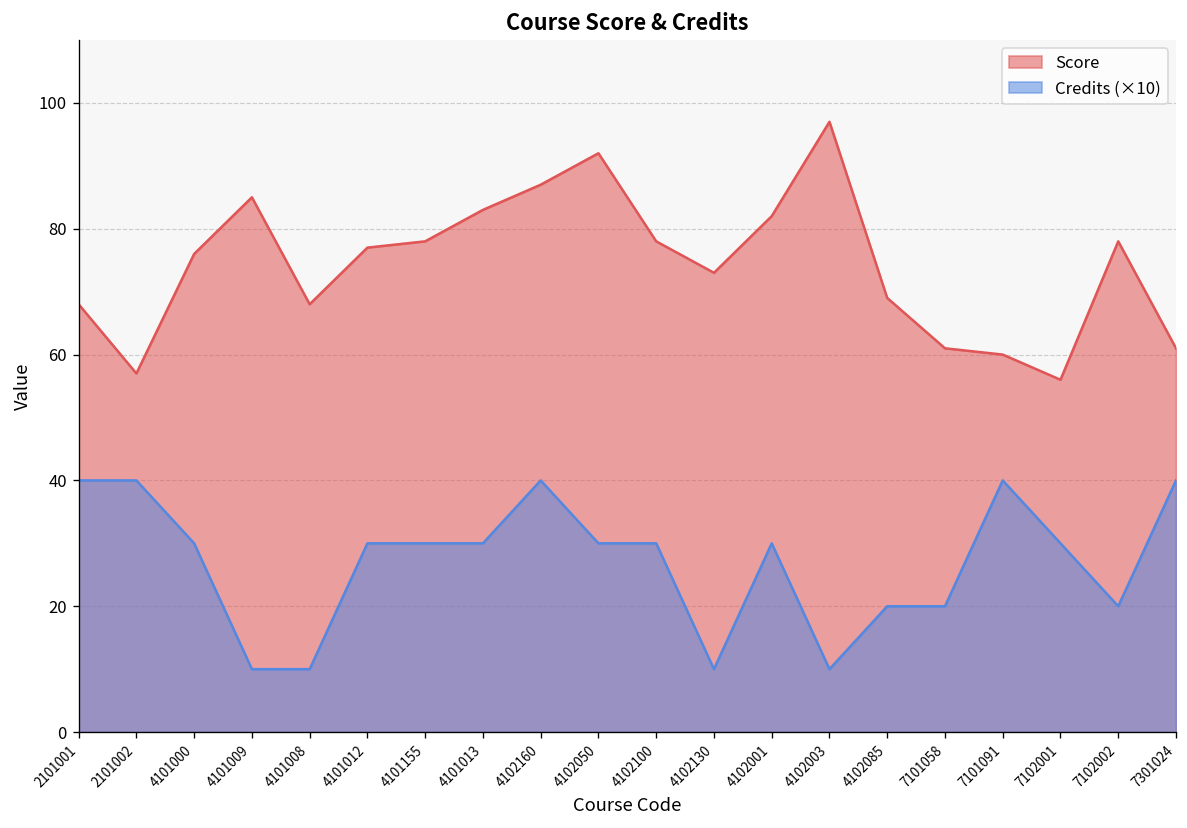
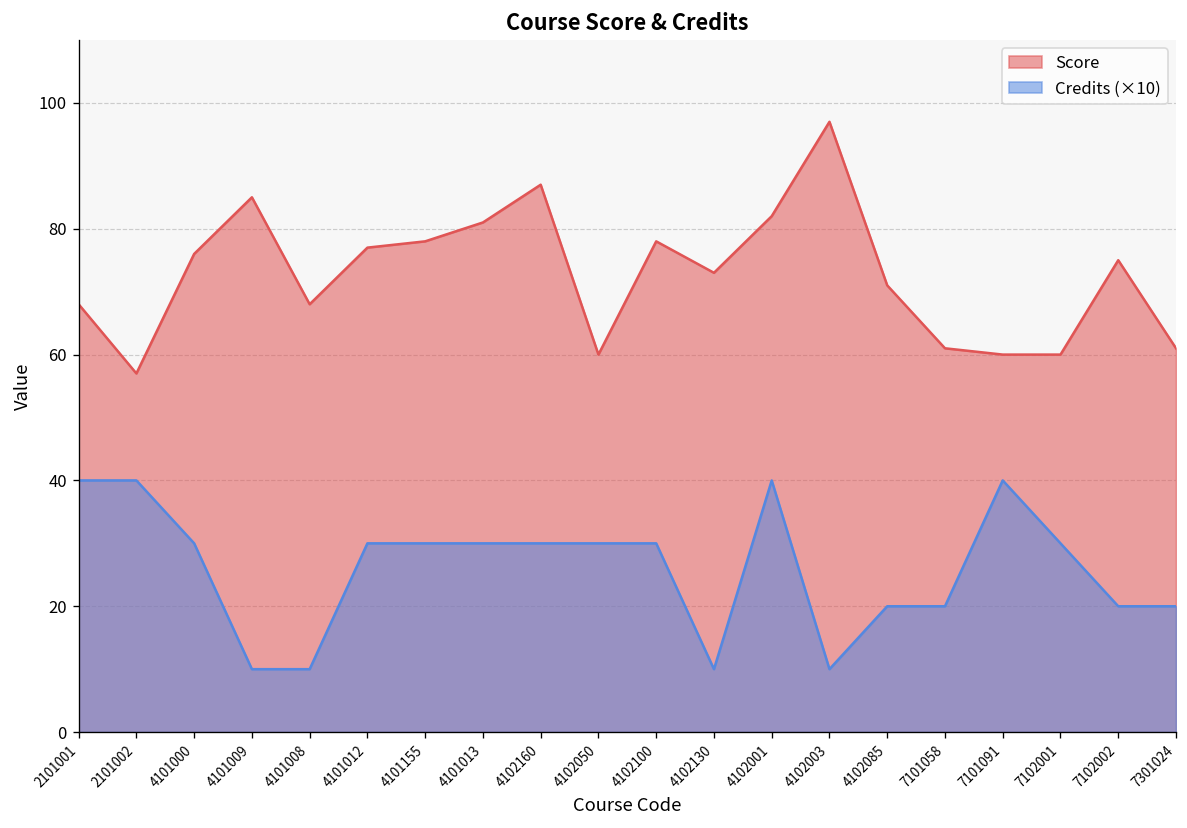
Score, 4101013: 83 -> 81
Credits (×10), 4102160: 40 -> 30
Score, 4102050: 92 -> 60
Credits (×10), 4102001: 30 -> 40
Score, 4102085: 69 -> 71
Score, 7102001: 56 -> 60
Score, 7102002: 78 -> 75
Credits (×10), 7301024: 40 -> 20
